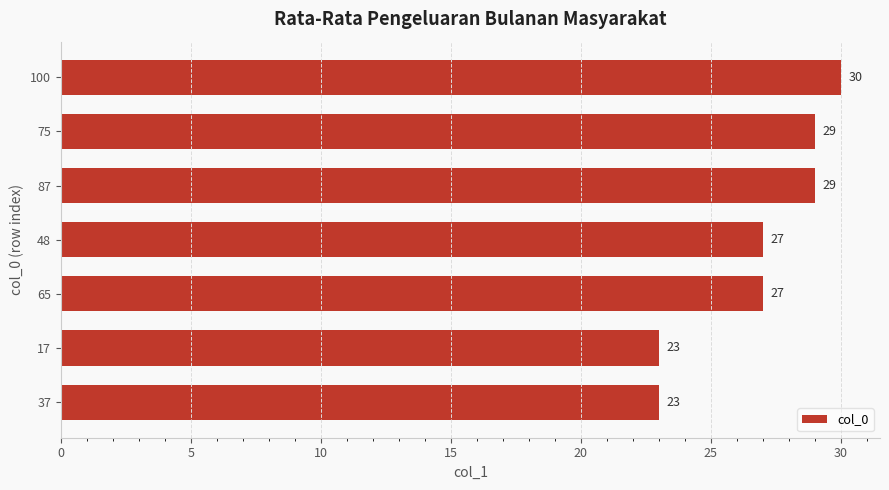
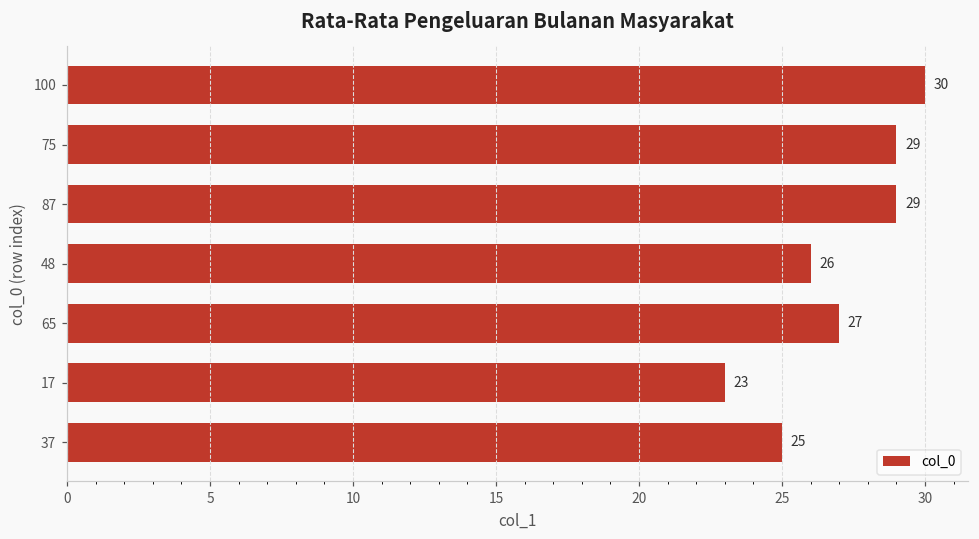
48: 27 -> 26
37: 23 -> 25
